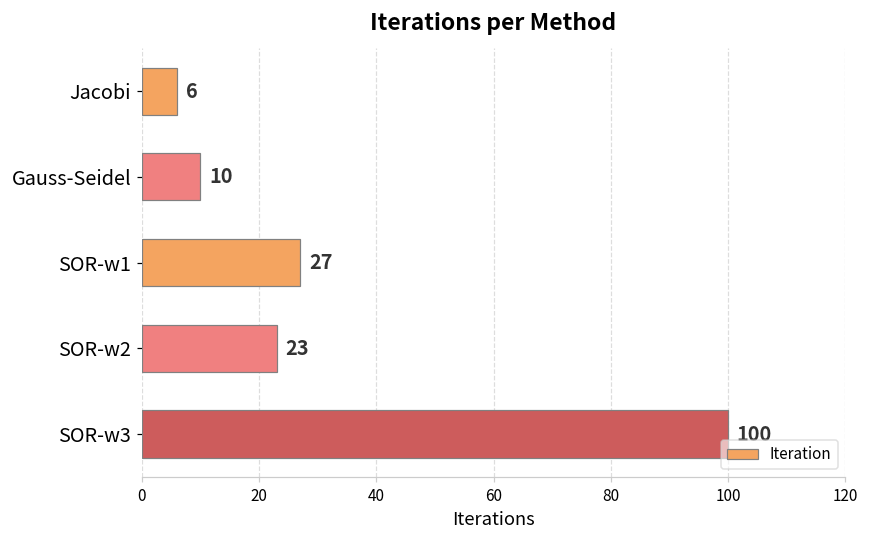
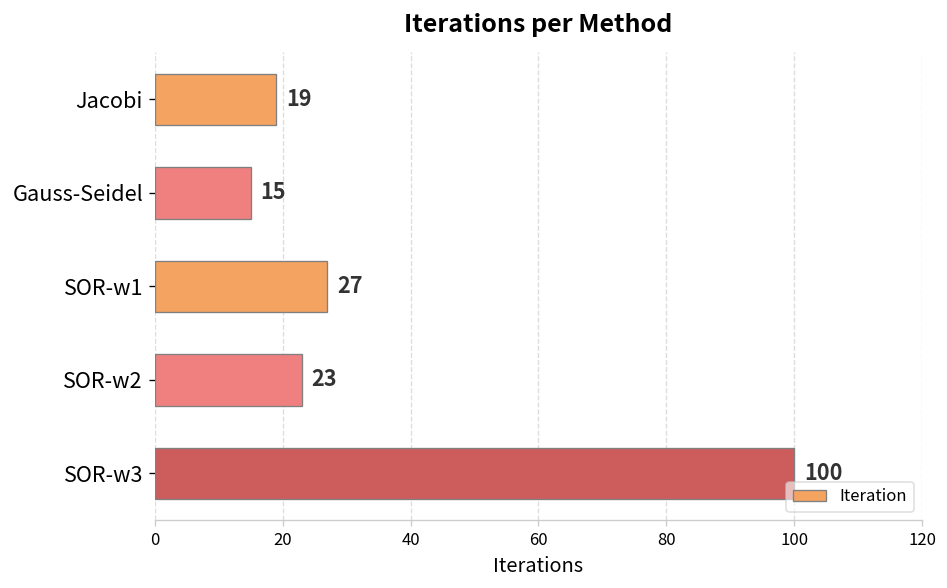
Jacobi: 6 -> 19
Gauss-Seidel: 10 -> 15
